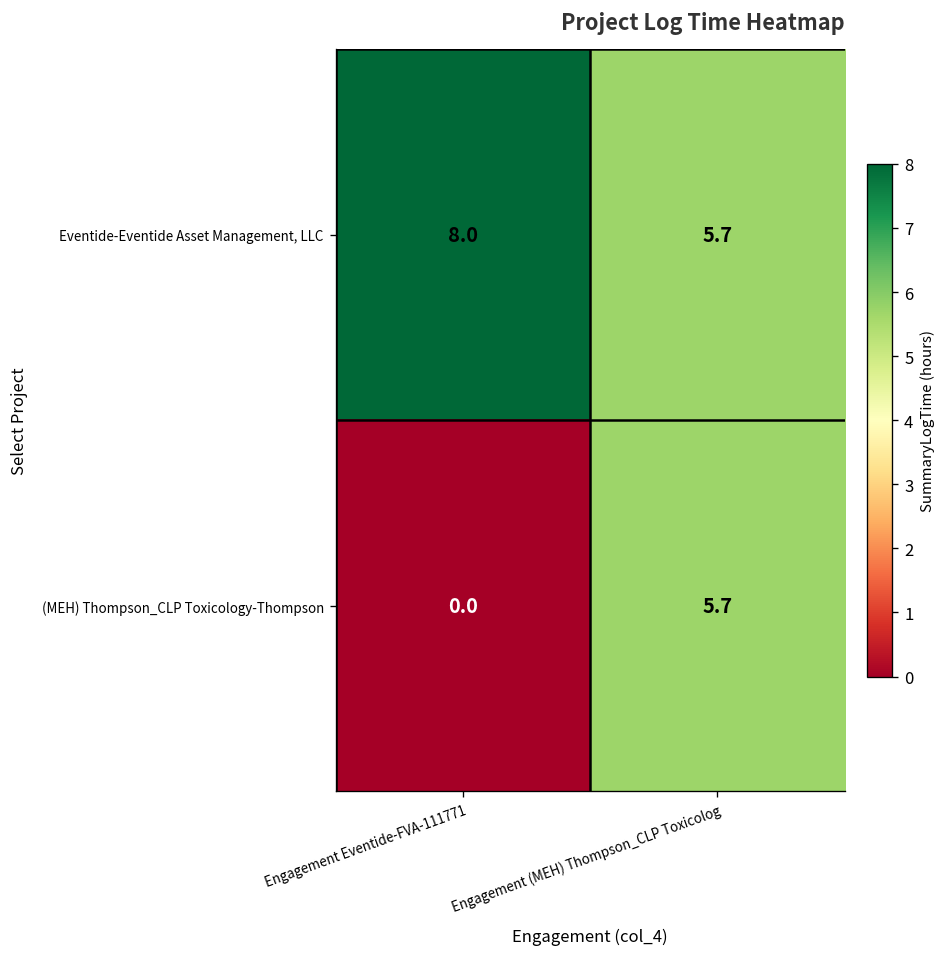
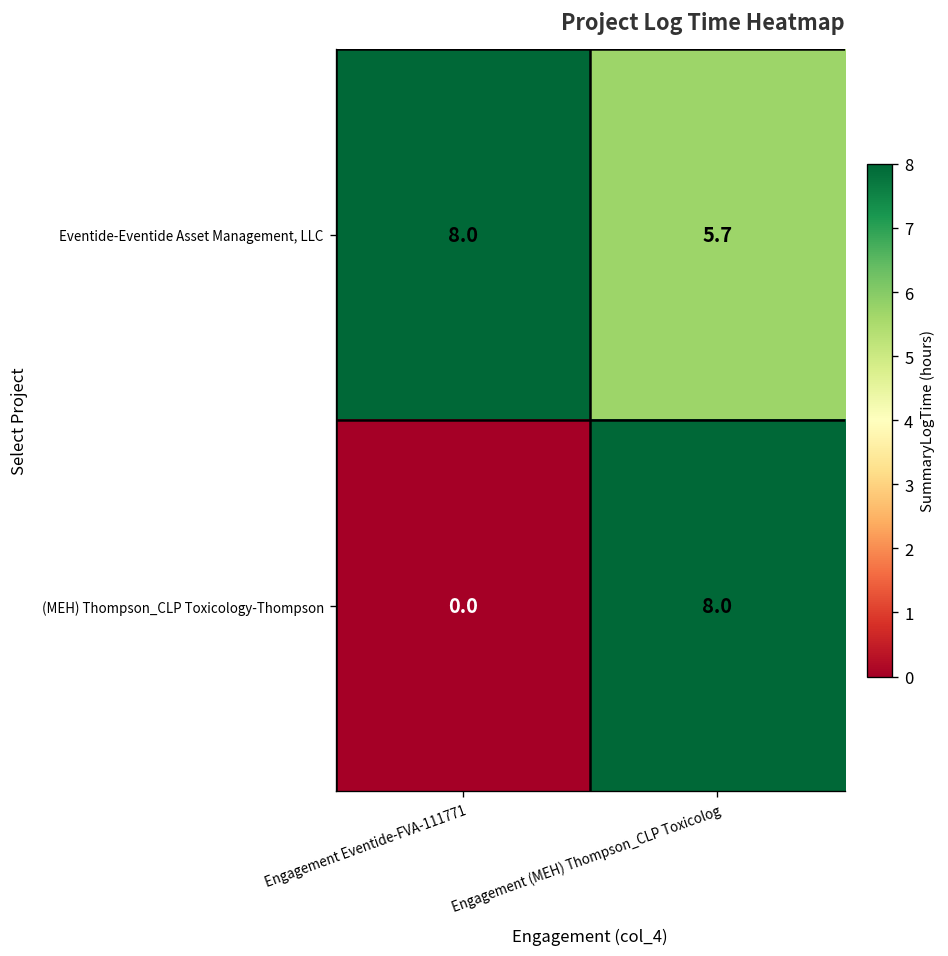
(MEH) Thompson_CLP Toxicology-Thompson, Engagement (MEH) Thompson_CLP Toxicolog: 5.7 -> 8.0
